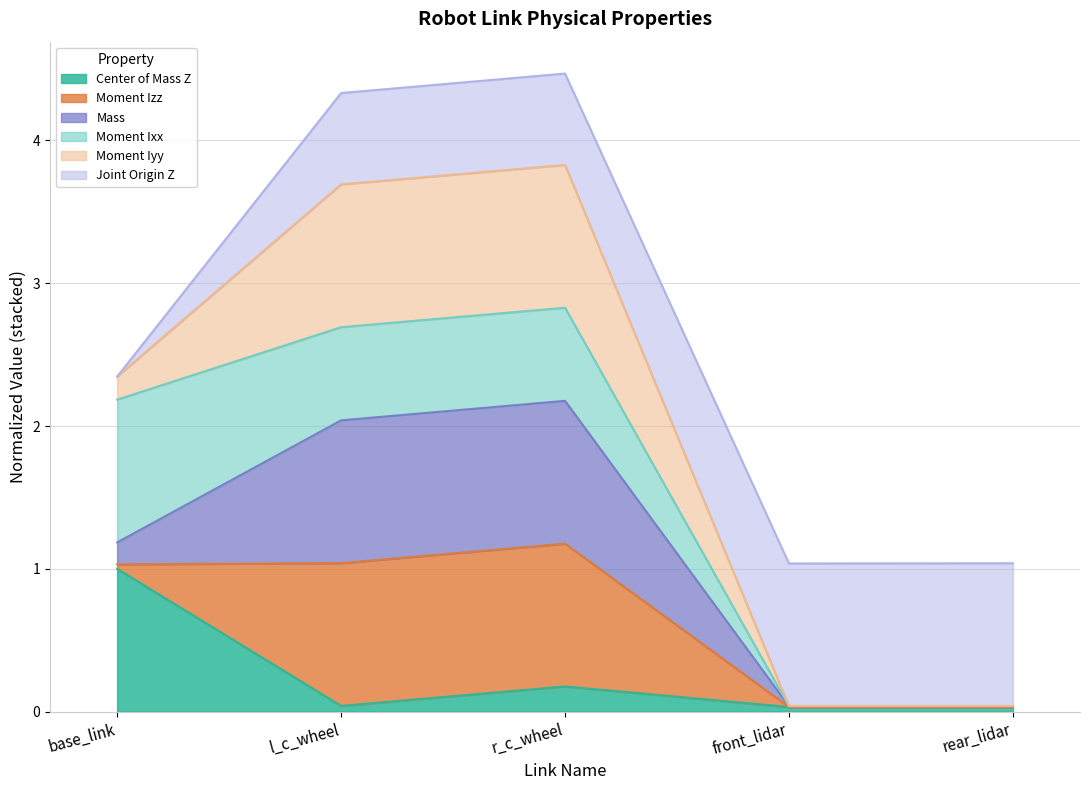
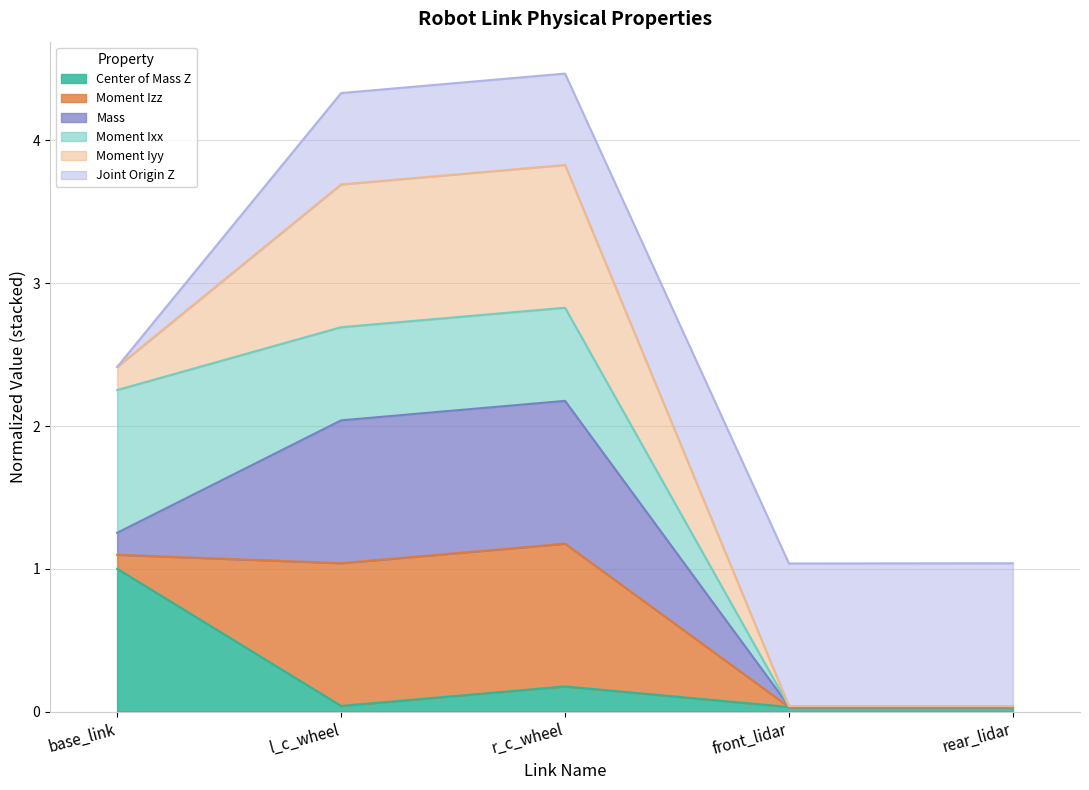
Moment Izz, base_link: 0.03 -> 0.10
